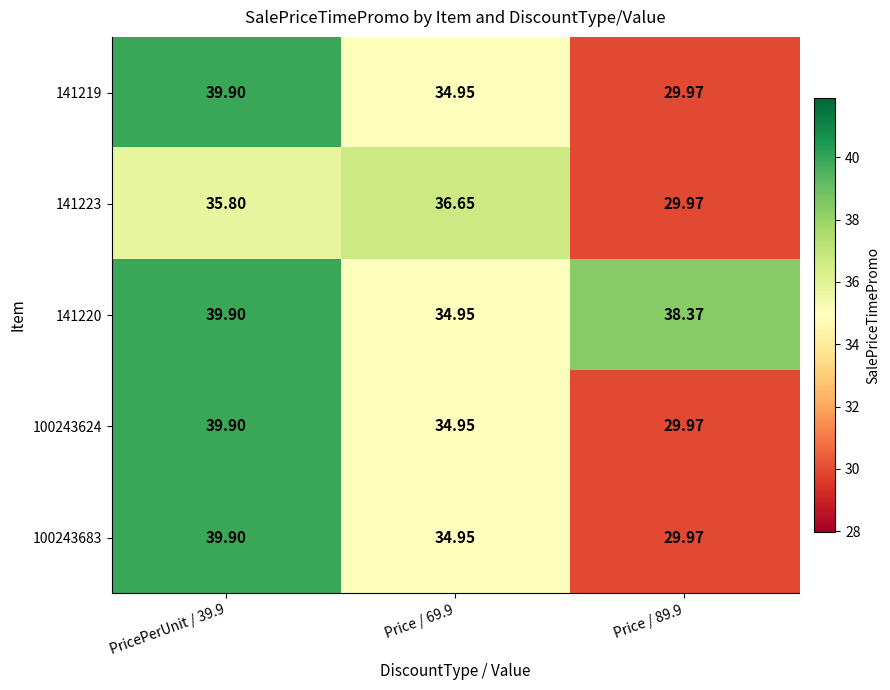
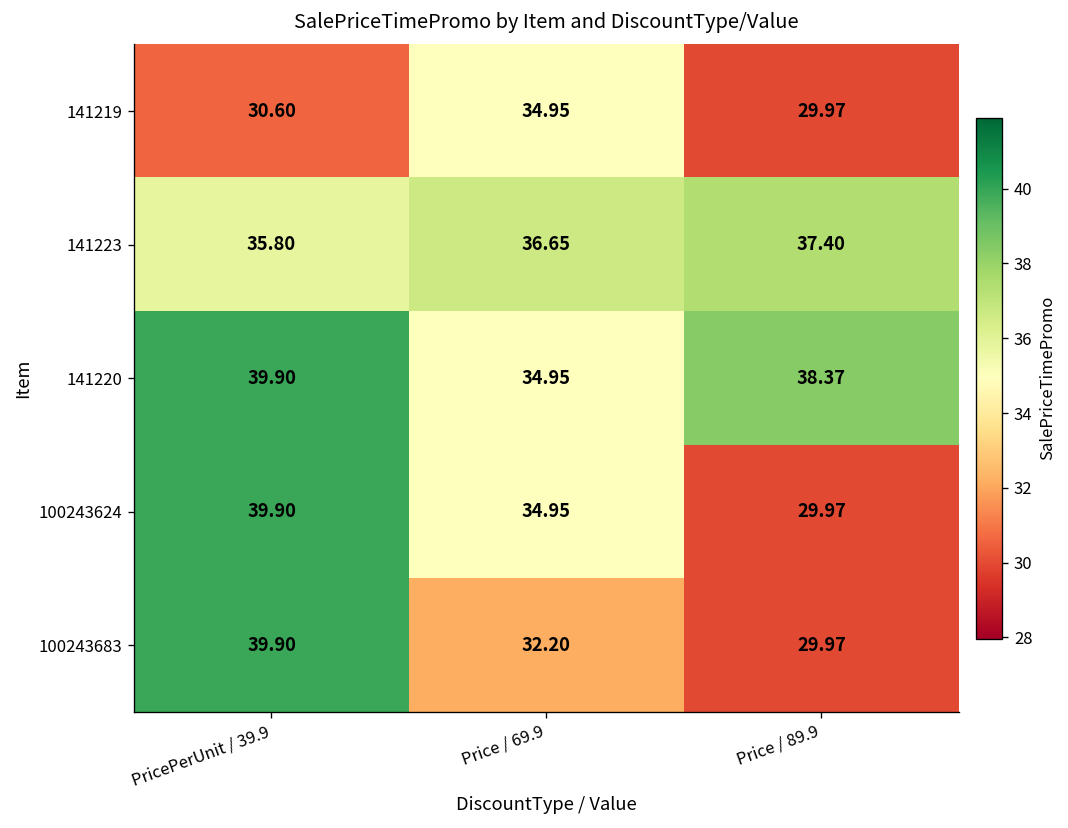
141219, PricePerUnit / 39.9: 39.90 -> 30.60
141223, Price / 89.9: 29.97 -> 37.40
100243683, Price / 69.9: 34.95 -> 32.20
